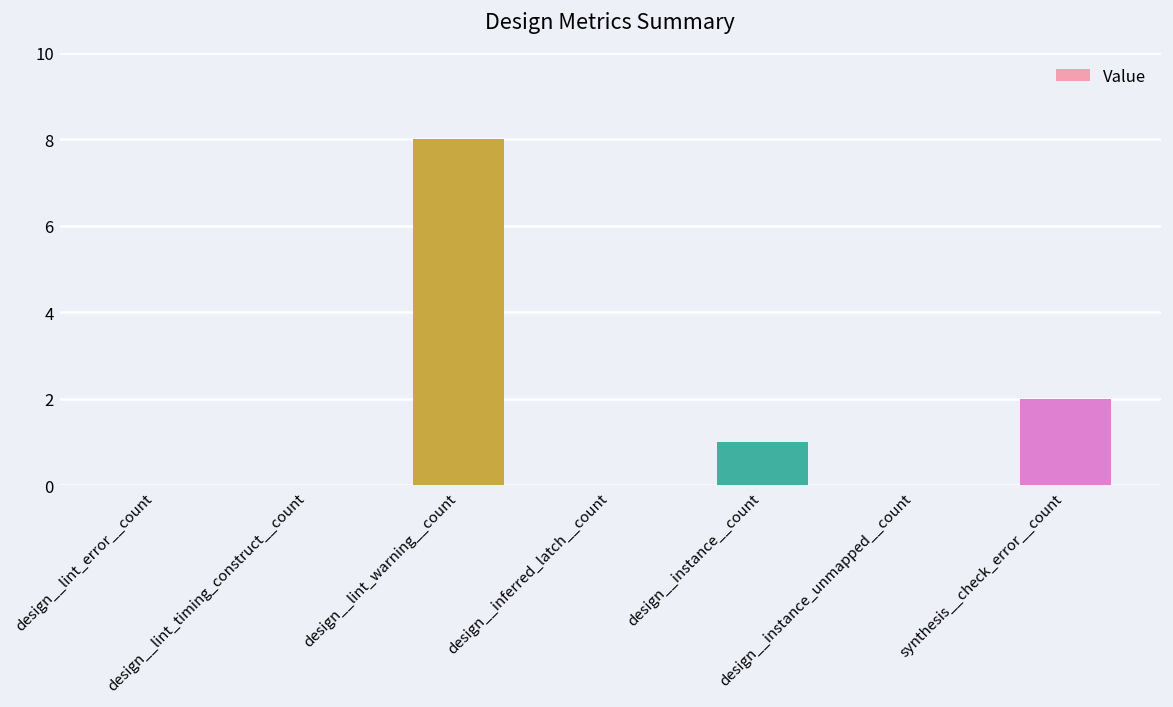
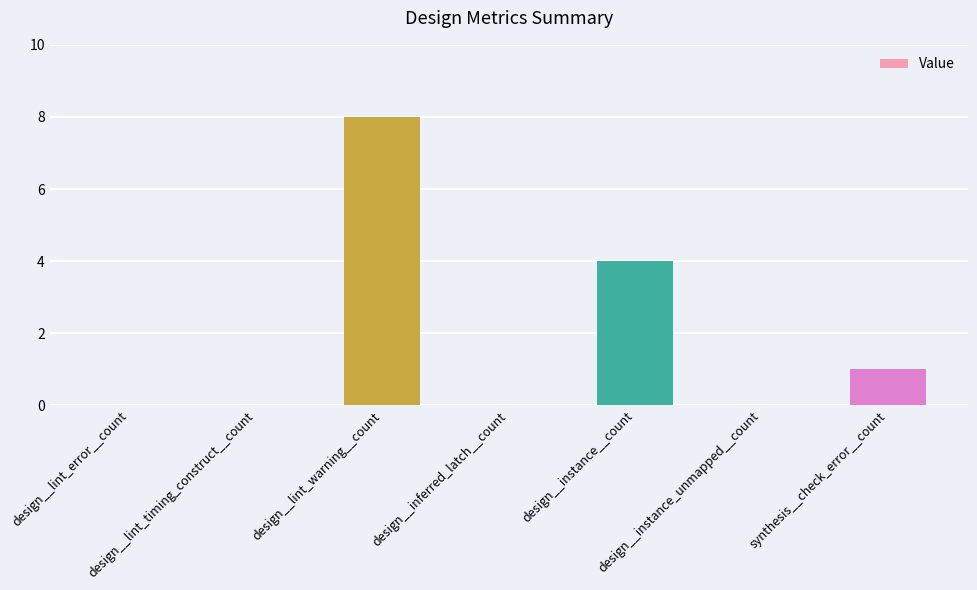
design__instance__count: 1 -> 4
synthesis__check_error__count: 2 -> 1
